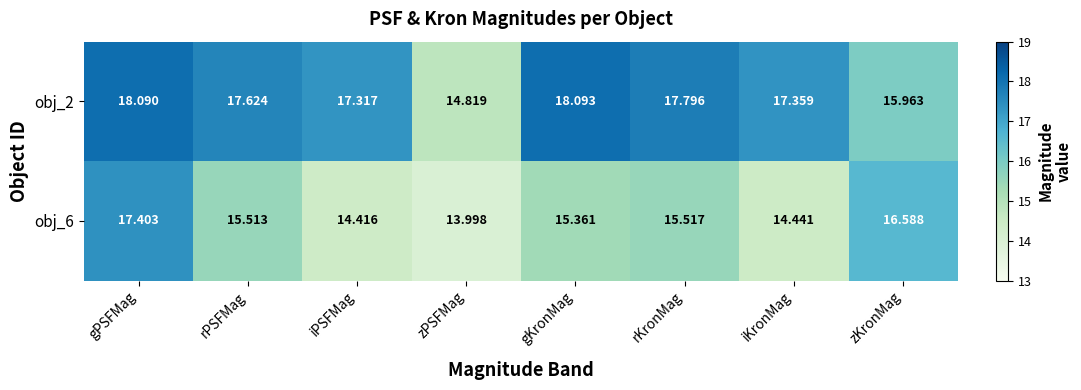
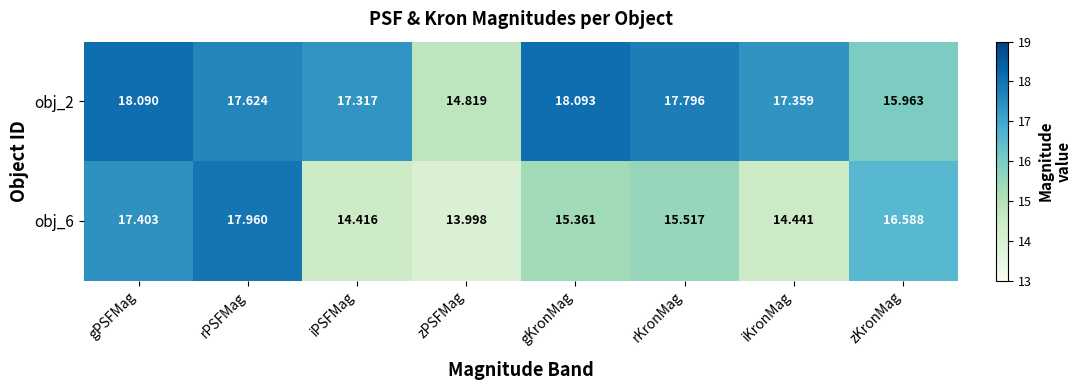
obj_6, rPSFMag: 15.513 -> 17.960
